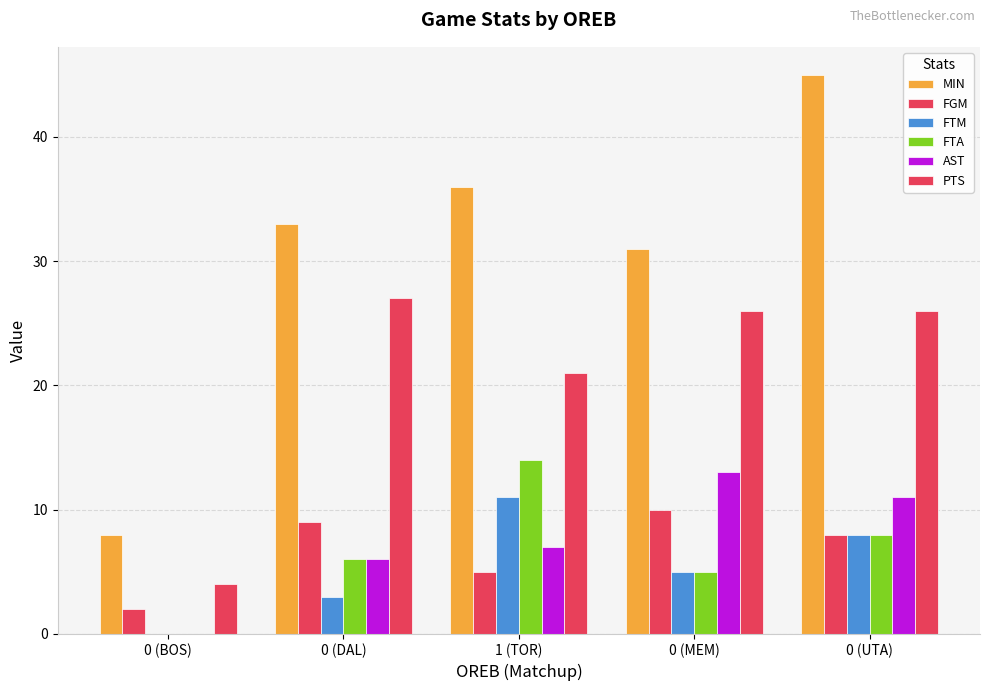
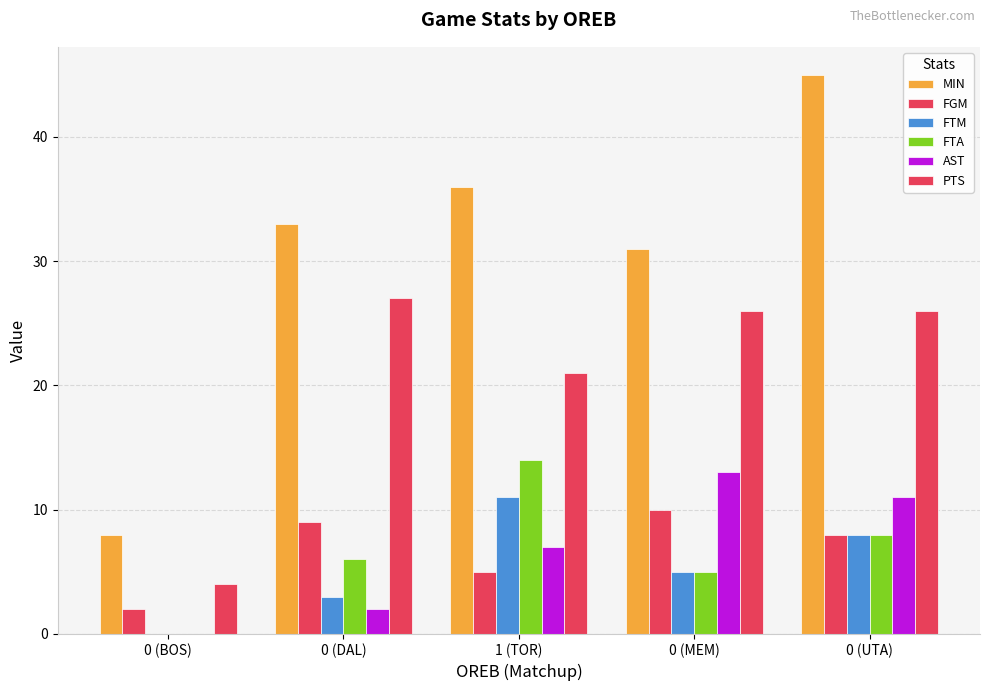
AST, 0 (DAL): 6 -> 2
